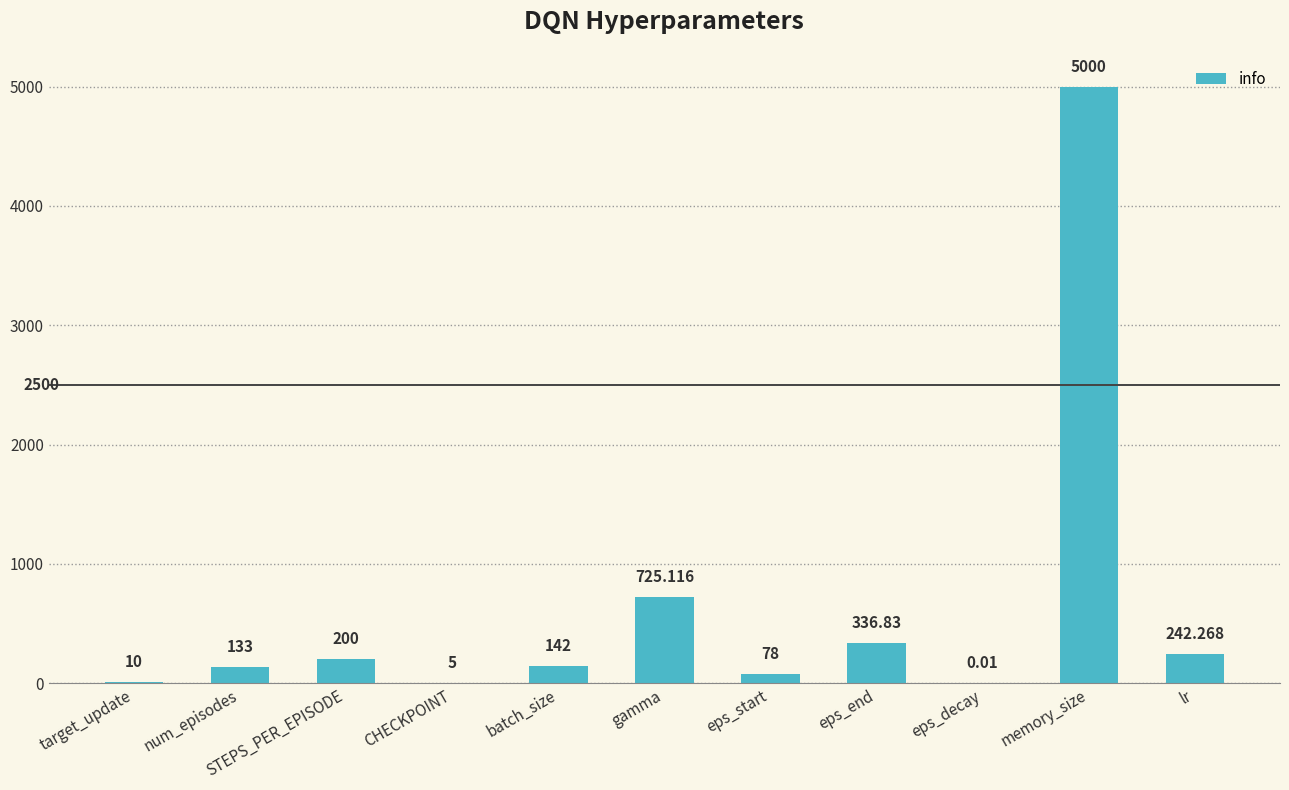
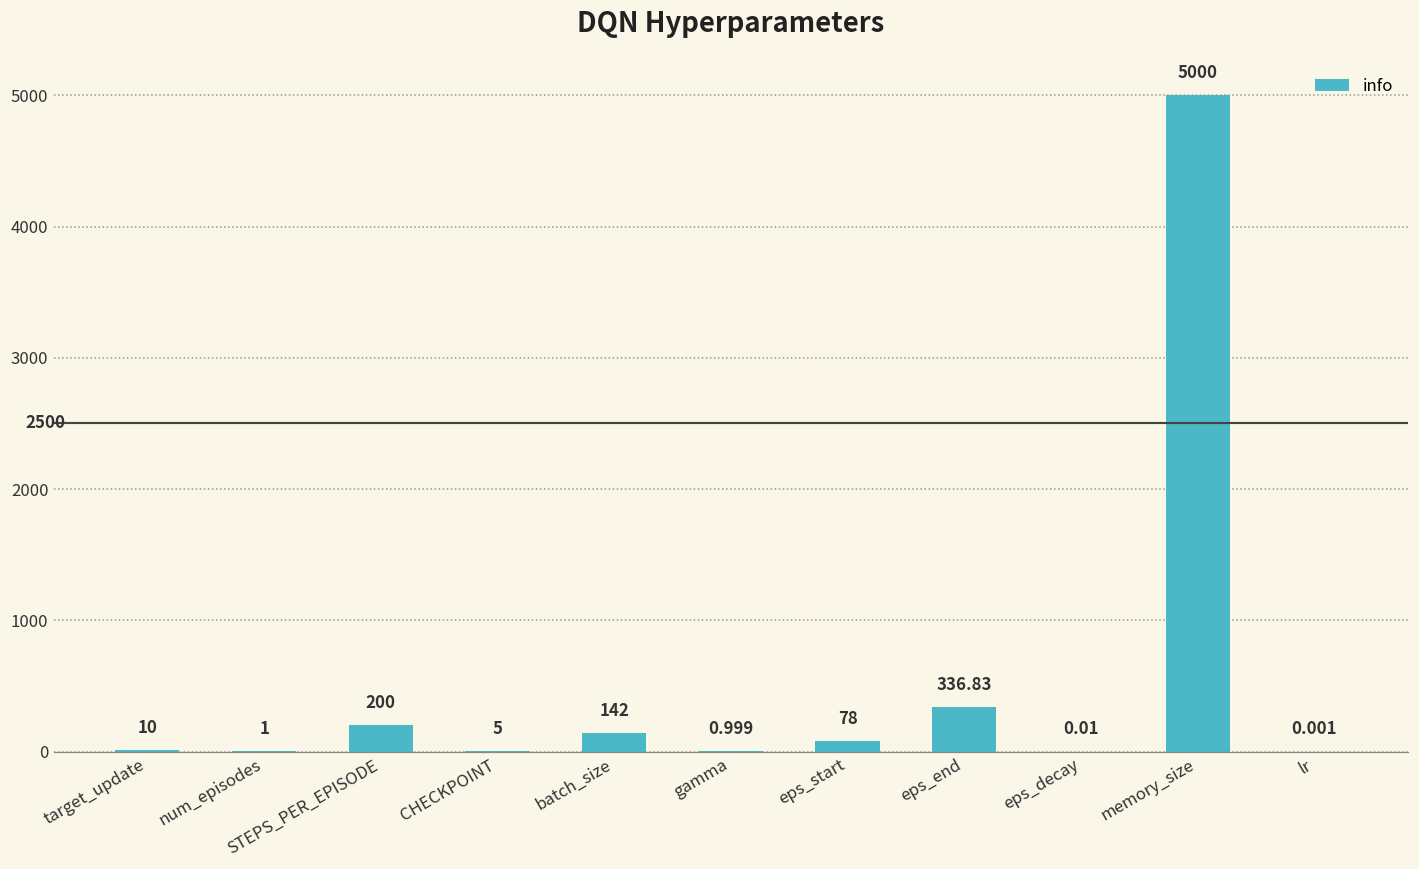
num_episodes: 133 -> 1
gamma: 725.116 -> 0.999
lr: 242.268 -> 0.001
